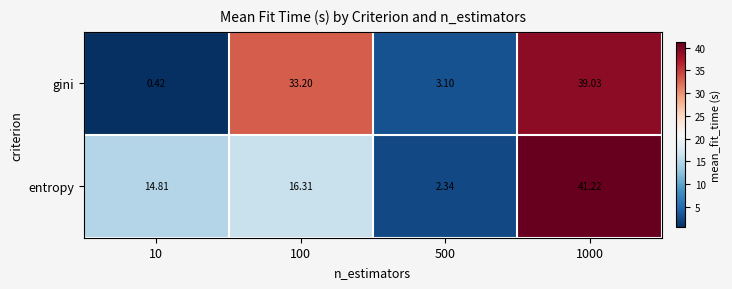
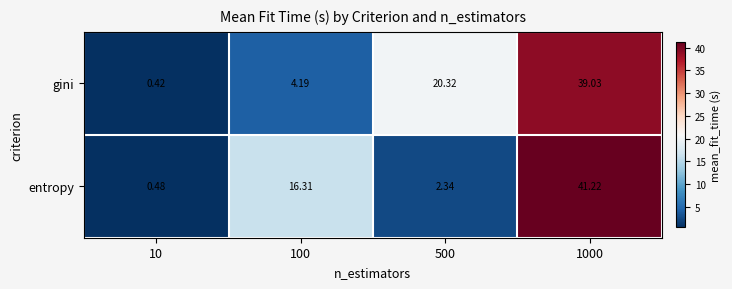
gini, 100: 33.20 -> 4.19
gini, 500: 3.10 -> 20.32
entropy, 10: 14.81 -> 0.48
